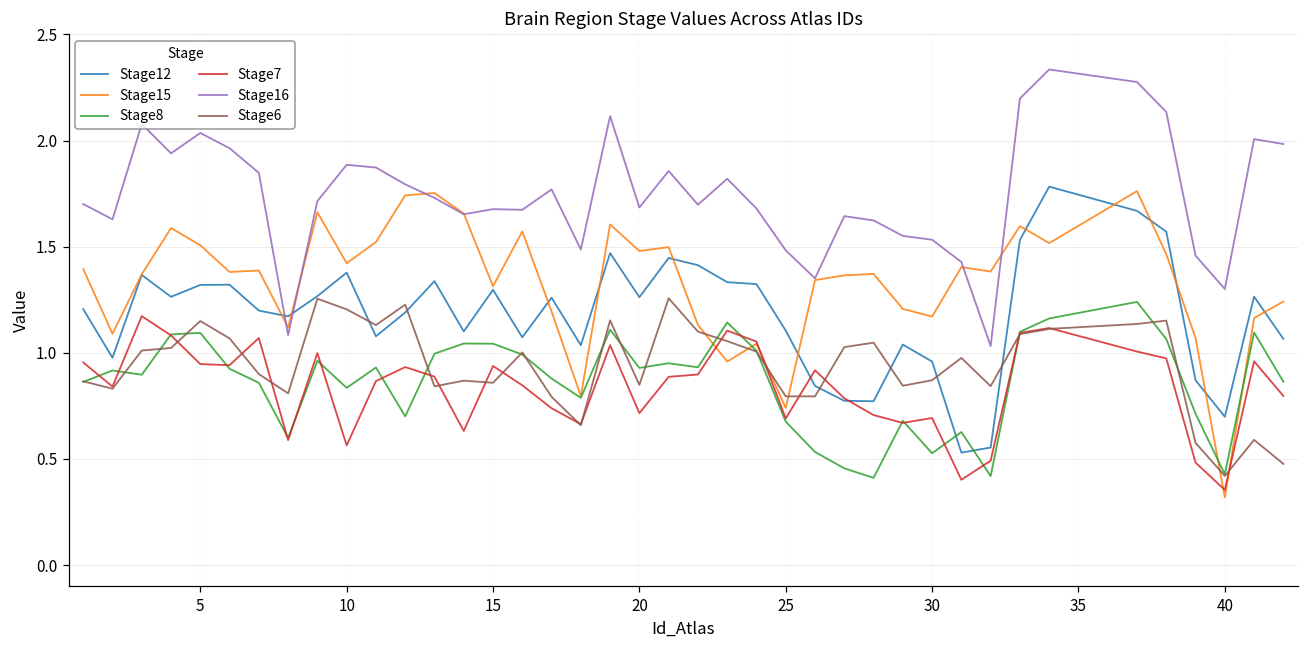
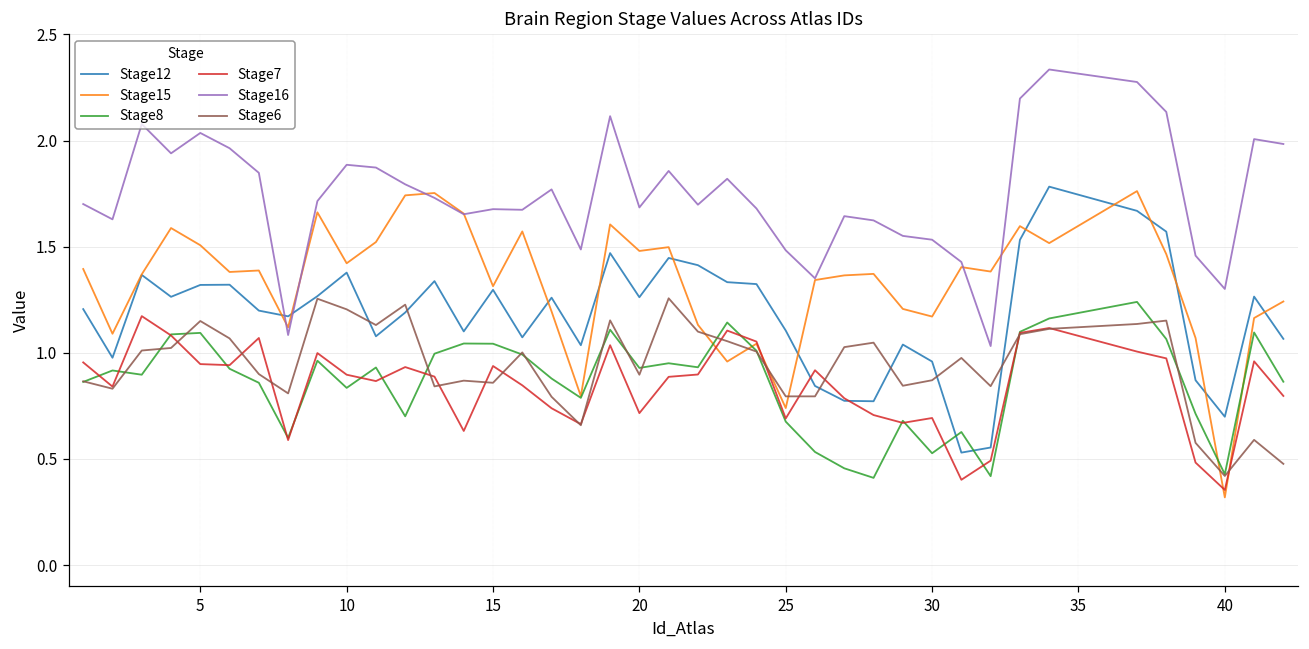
Stage7, 10: 0.56 -> 0.90
Stage6, 20: 0.85 -> 0.90
